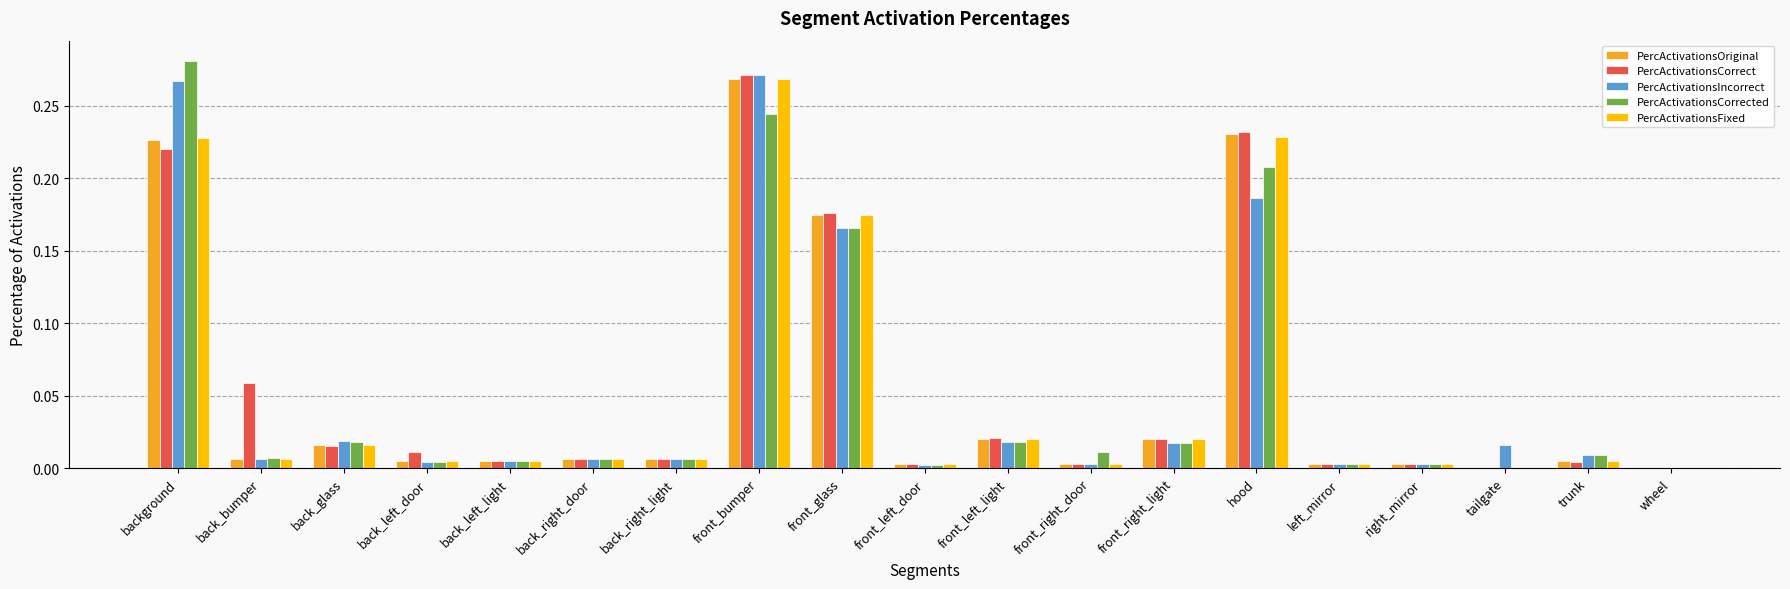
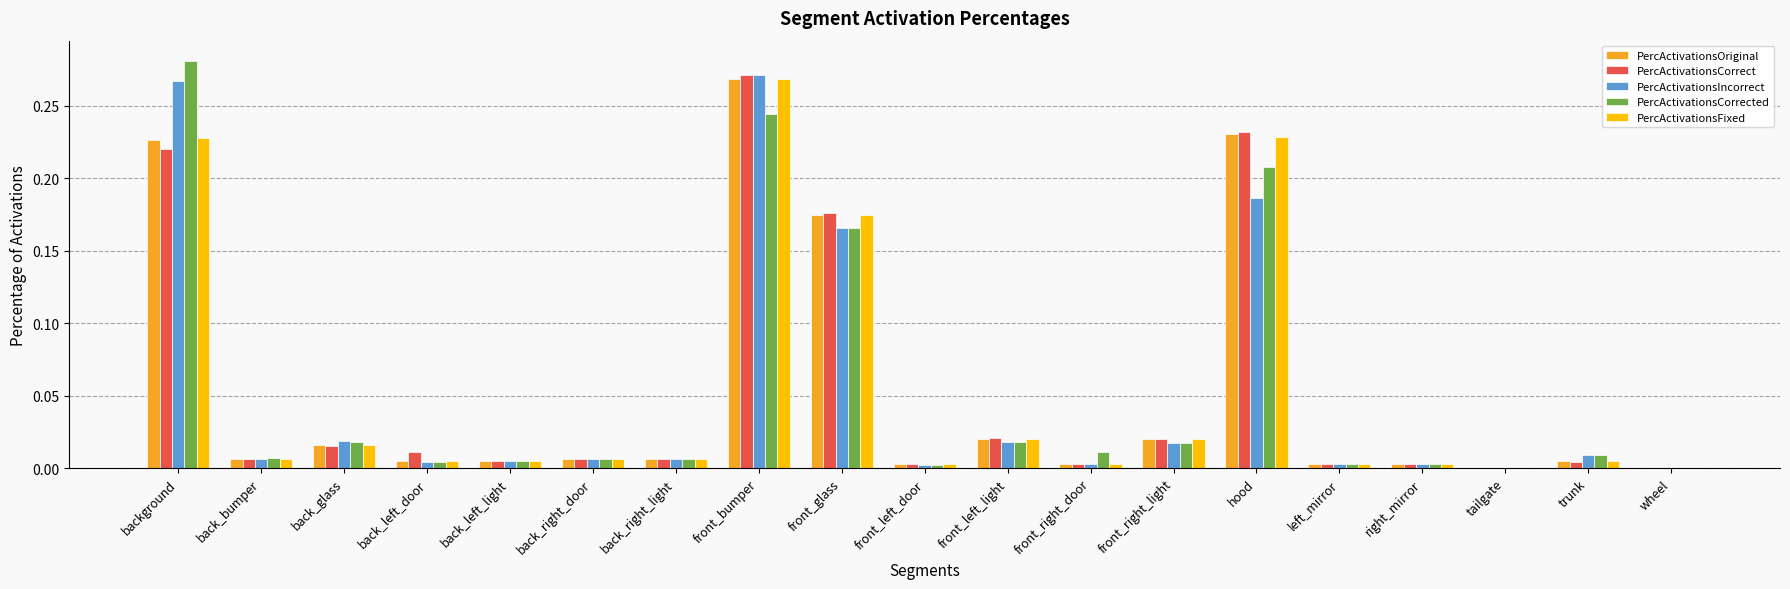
PercActivationsCorrect, back_bumper: 0.059 -> 0.006
PercActivationsIncorrect, tailgate: 0.016 -> 0.000
